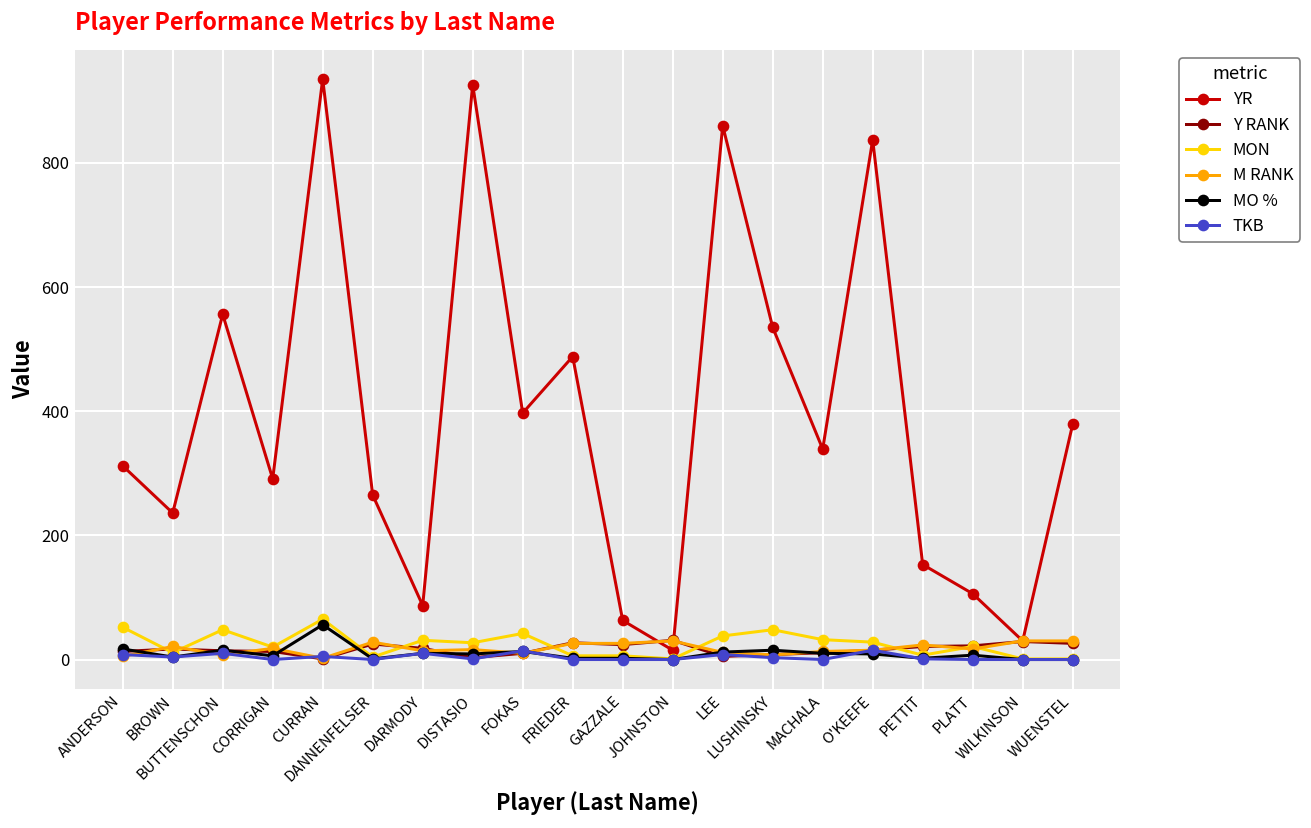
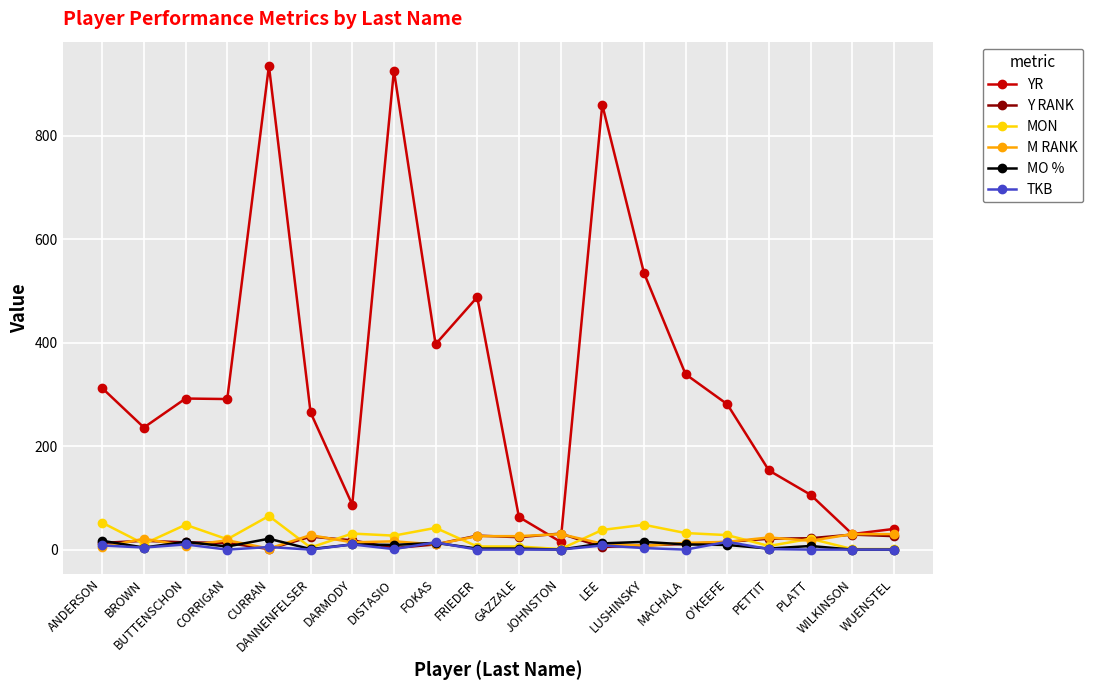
YR, BUTTENSCHON: 560 -> 290
MO %, CURRAN: 60 -> 20
YR, O'KEEFE: 840 -> 280
YR, WUENSTEL: 380 -> 40
